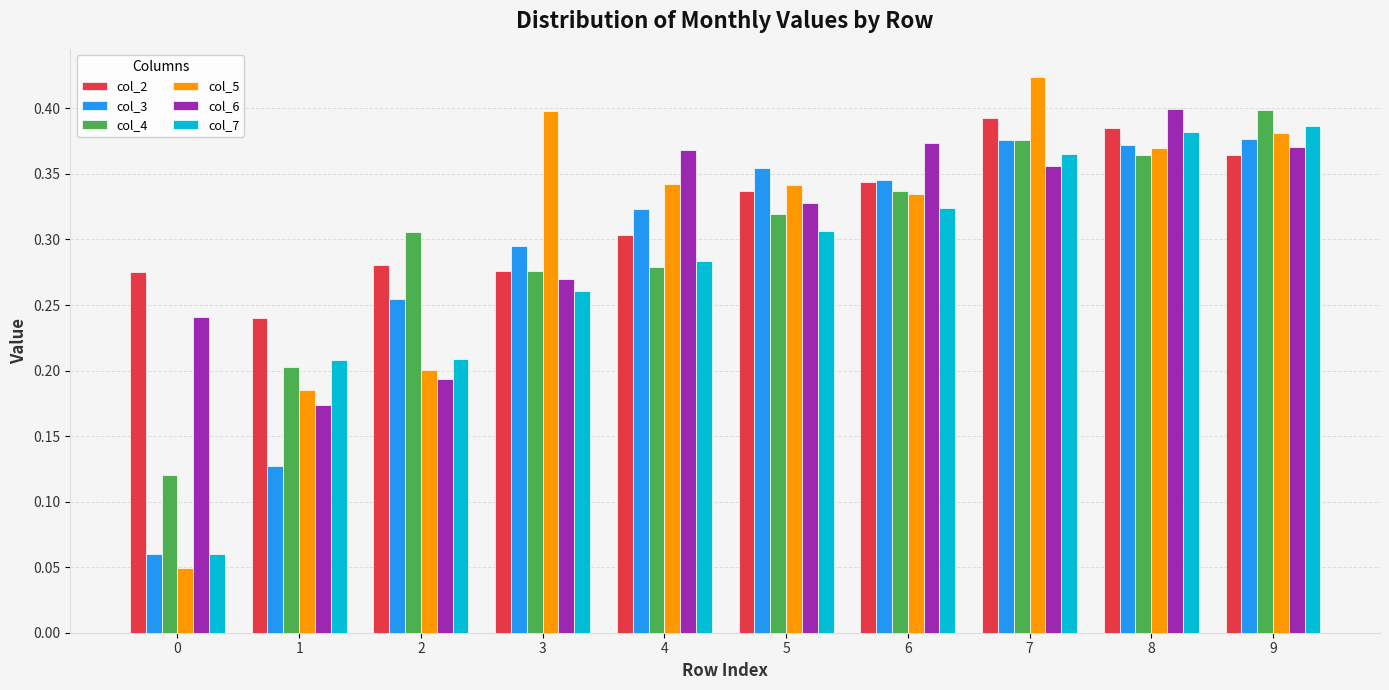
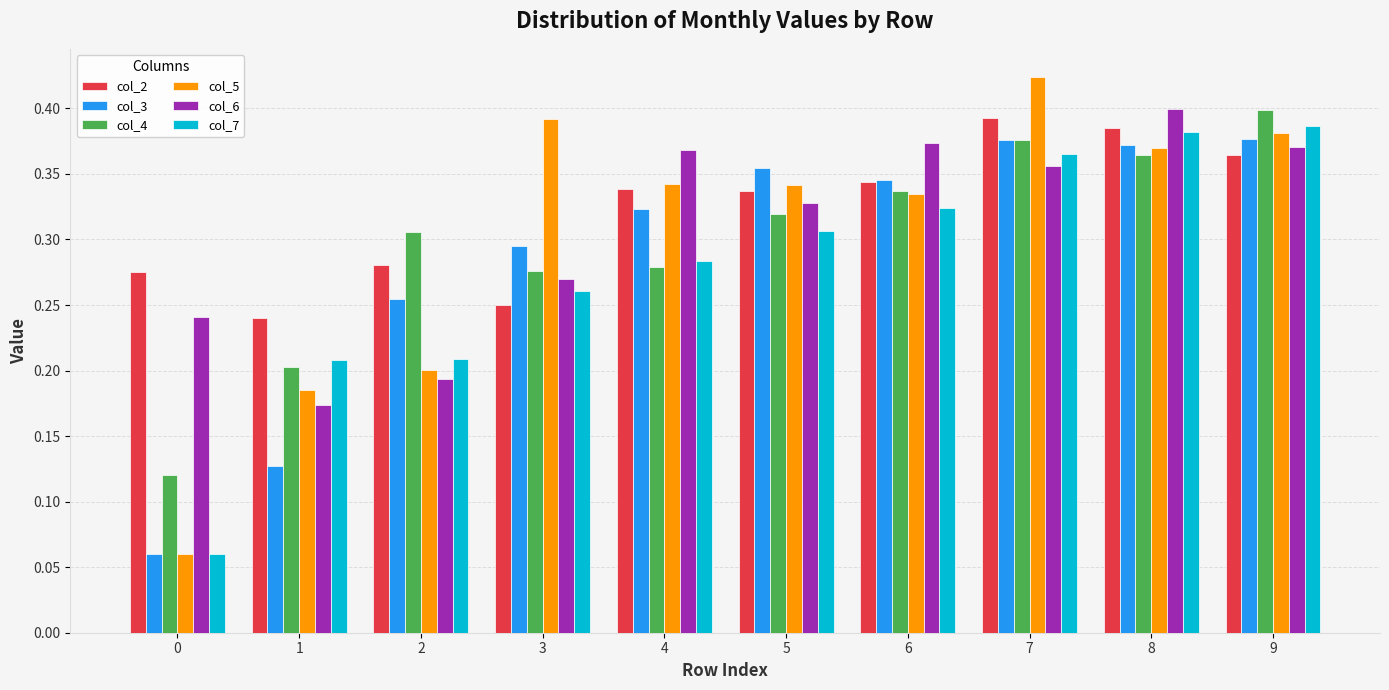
col_5, 0: 0.049 -> 0.060
col_2, 3: 0.276 -> 0.250
col_5, 3: 0.398 -> 0.392
col_2, 4: 0.304 -> 0.338
